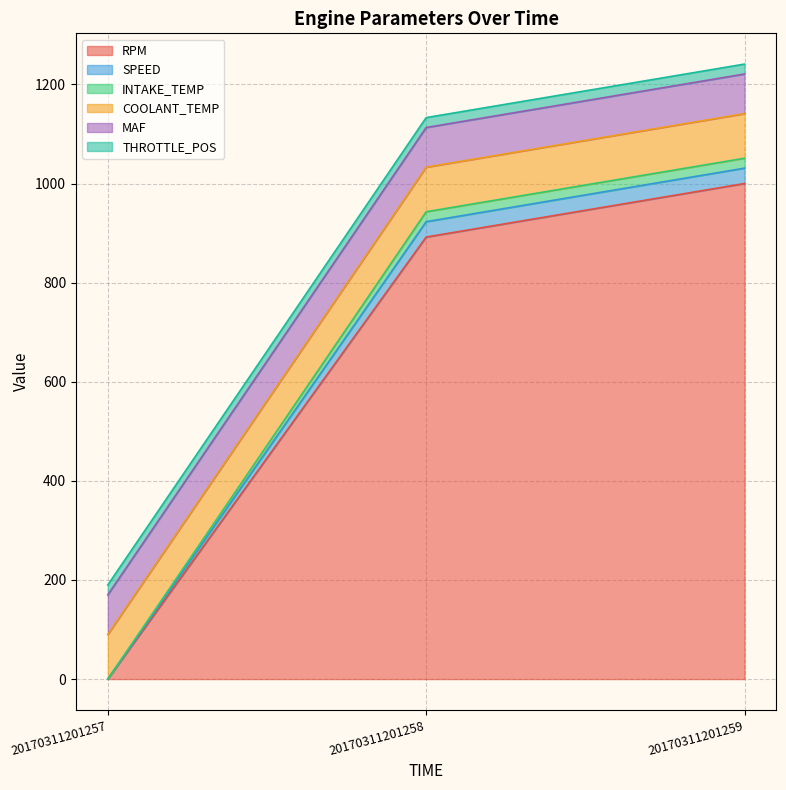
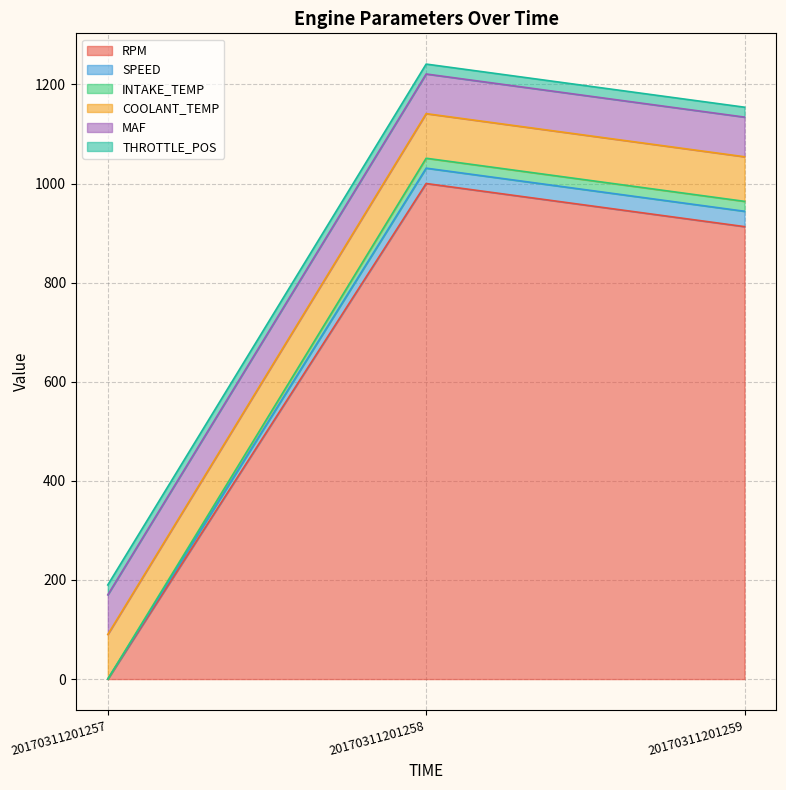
RPM, 20170311201258: 890 -> 1000
RPM, 20170311201259: 1000 -> 910
